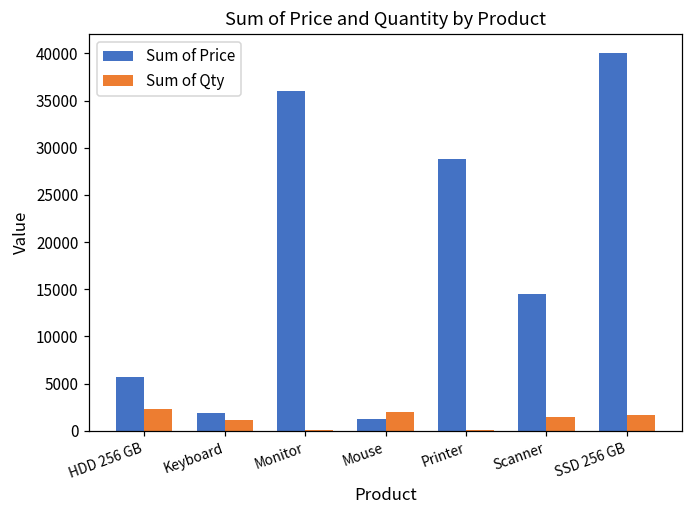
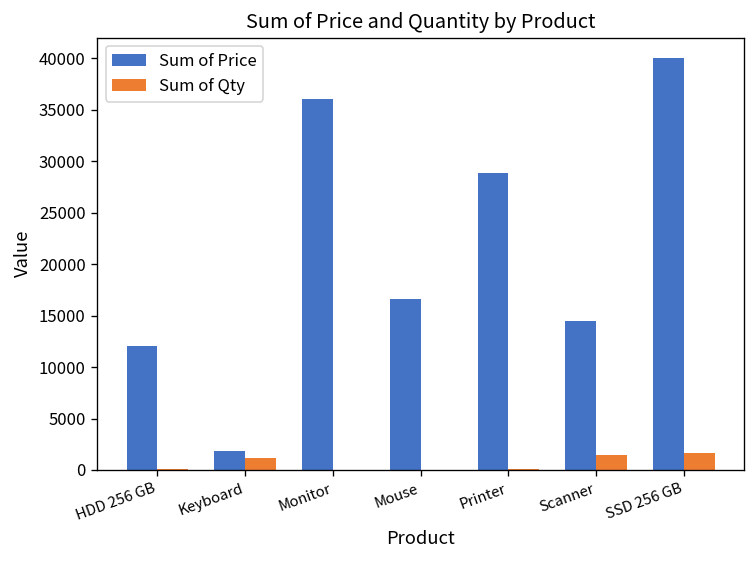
Sum of Price, HDD 256 GB: 6000 -> 12000
Sum of Qty, HDD 256 GB: 2000 -> 0
Sum of Price, Mouse: 1000 -> 17000
Sum of Qty, Mouse: 2000 -> 0
